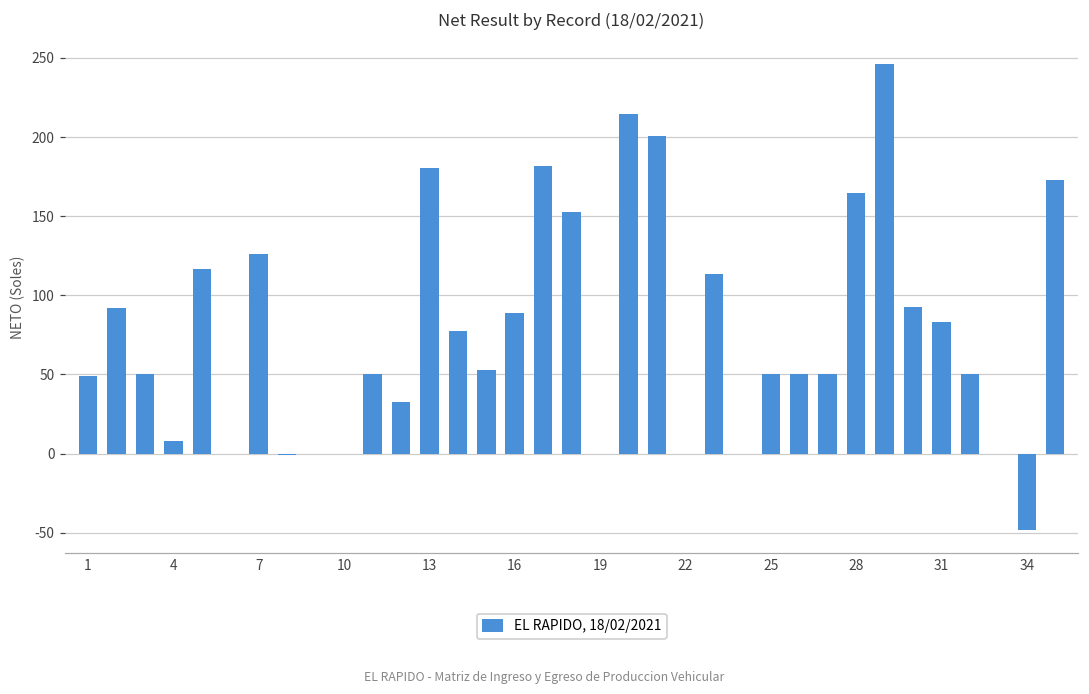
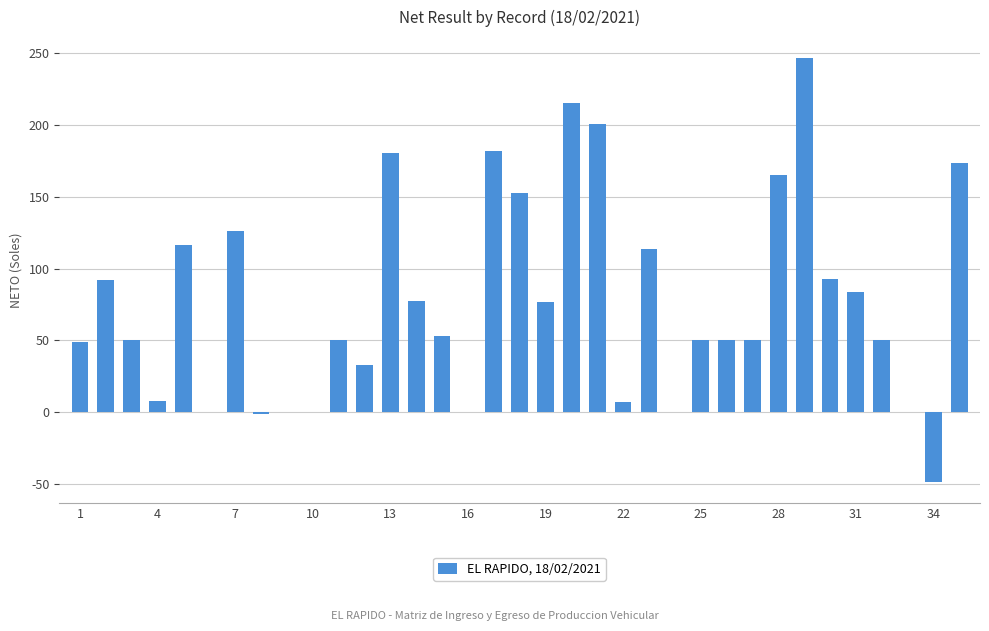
16: 89 -> 0
19: 0 -> 77
22: 0 -> 7
